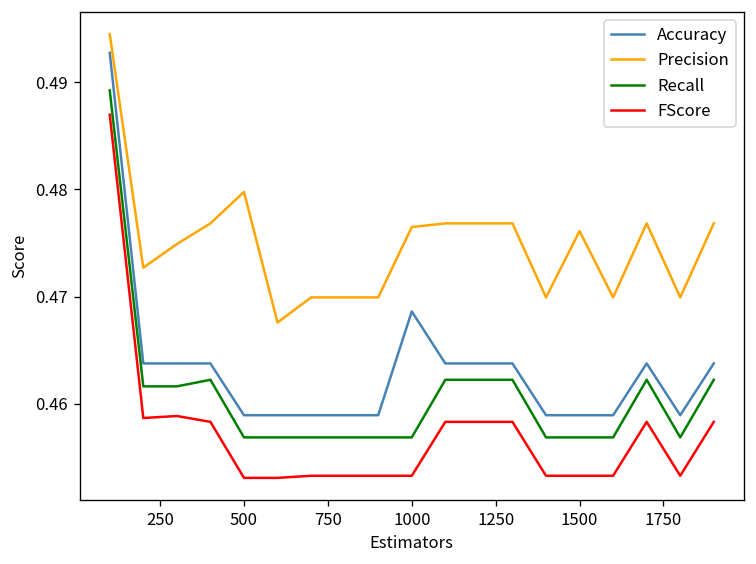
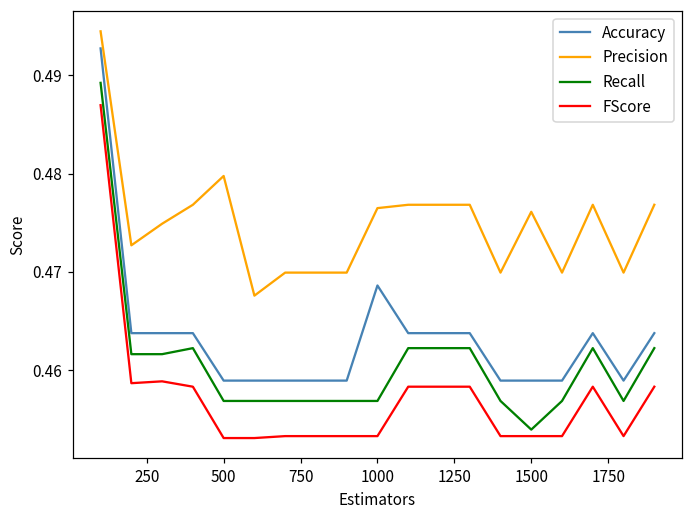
Recall, 1500: 0.457 -> 0.454
